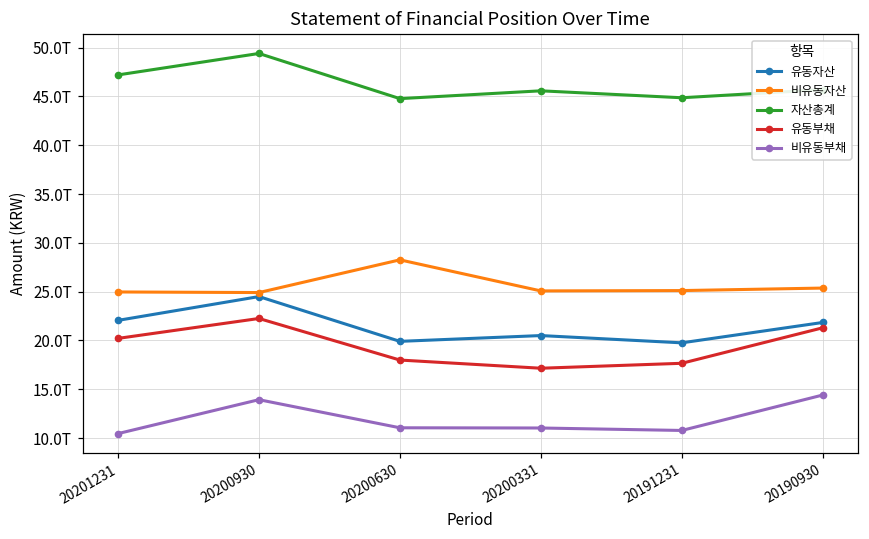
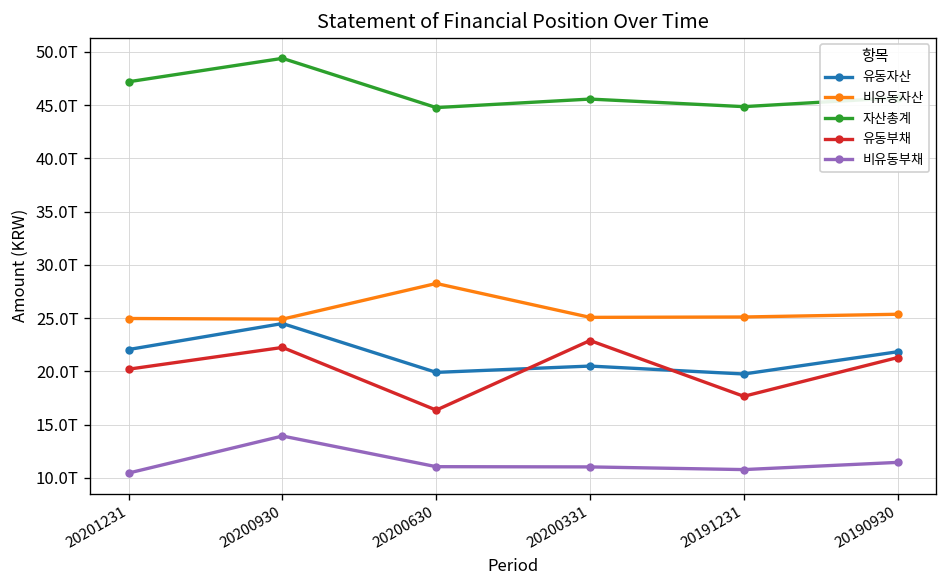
유동부채, 20200630: 18T -> 16T
유동부채, 20200331: 17T -> 23T
비유동부채, 20190930: 14T -> 11T
